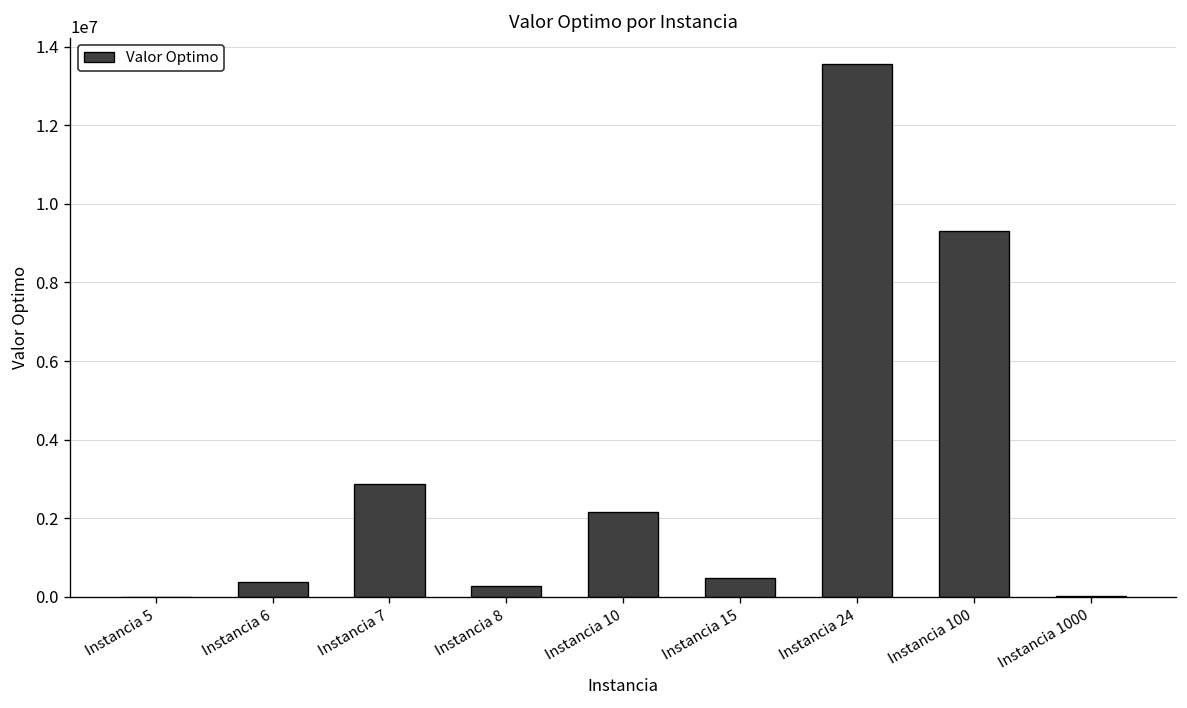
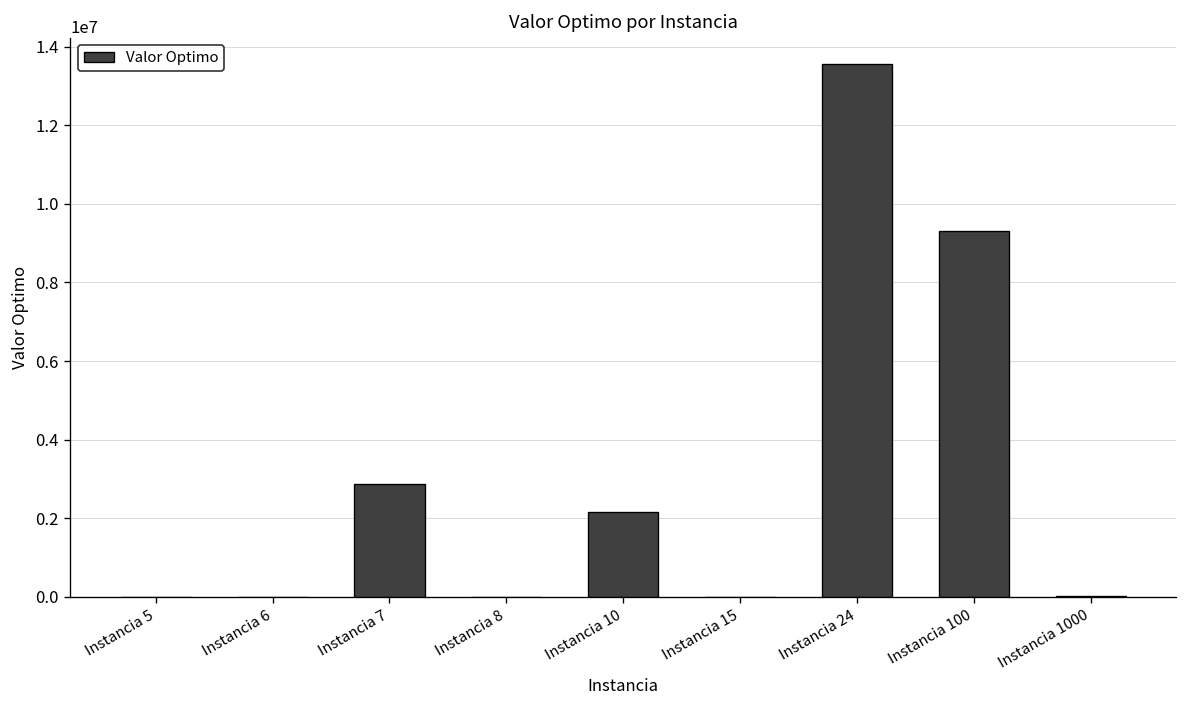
Instancia 6: 400000 -> 0
Instancia 8: 300000 -> 0
Instancia 15: 500000 -> 0
